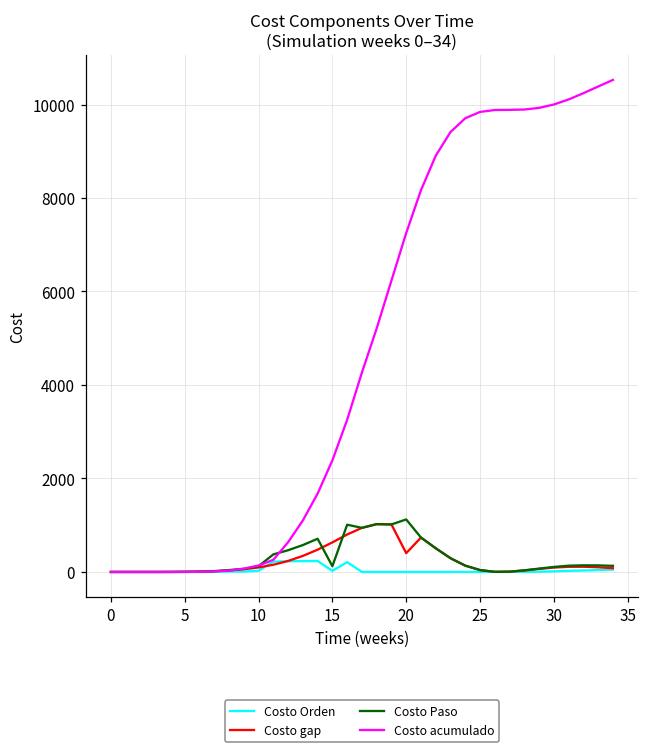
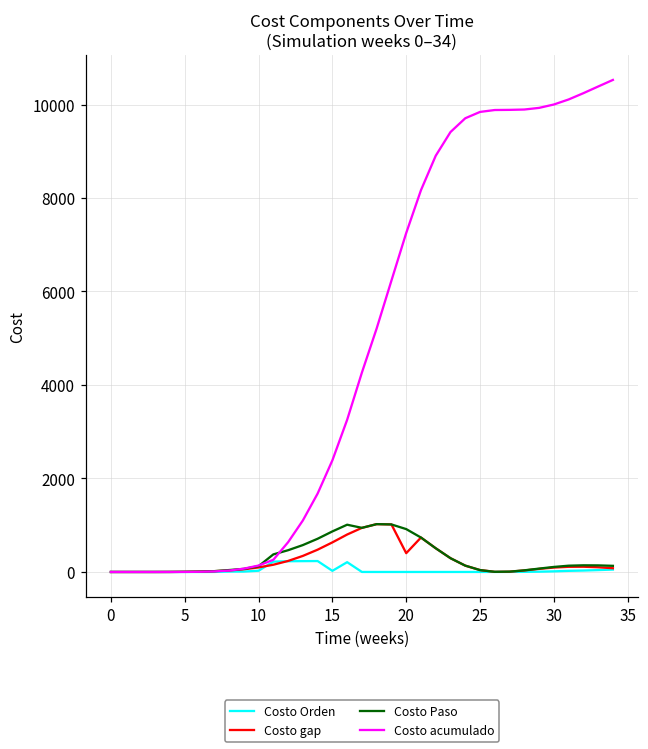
Costo Paso, 15: 100 -> 900
Costo Paso, 20: 1100 -> 900
